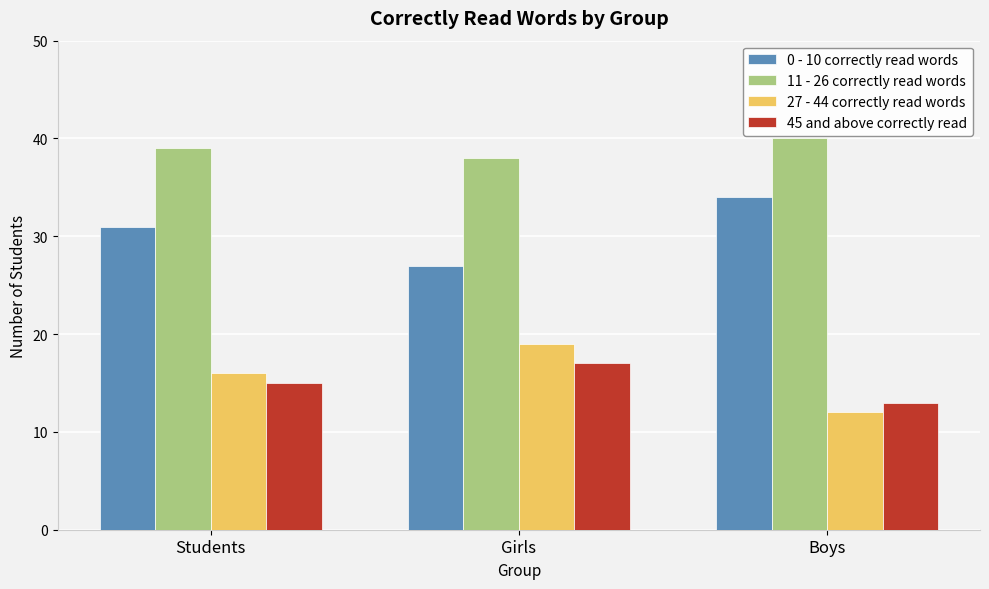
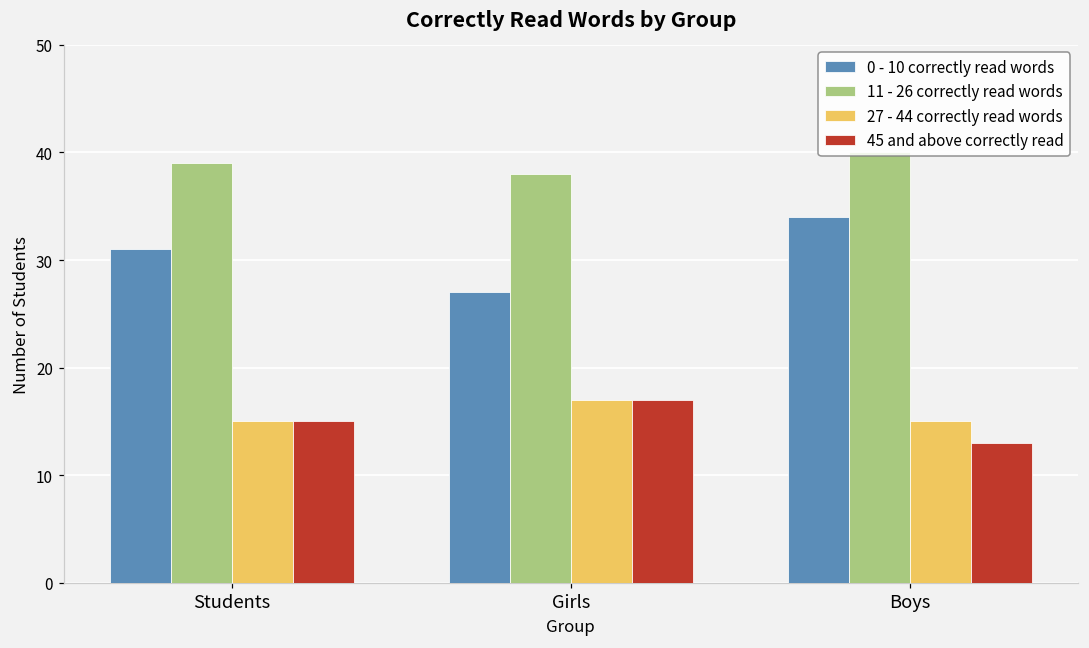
27 - 44 correctly read words, Students: 16 -> 15
27 - 44 correctly read words, Girls: 19 -> 17
27 - 44 correctly read words, Boys: 12 -> 15
